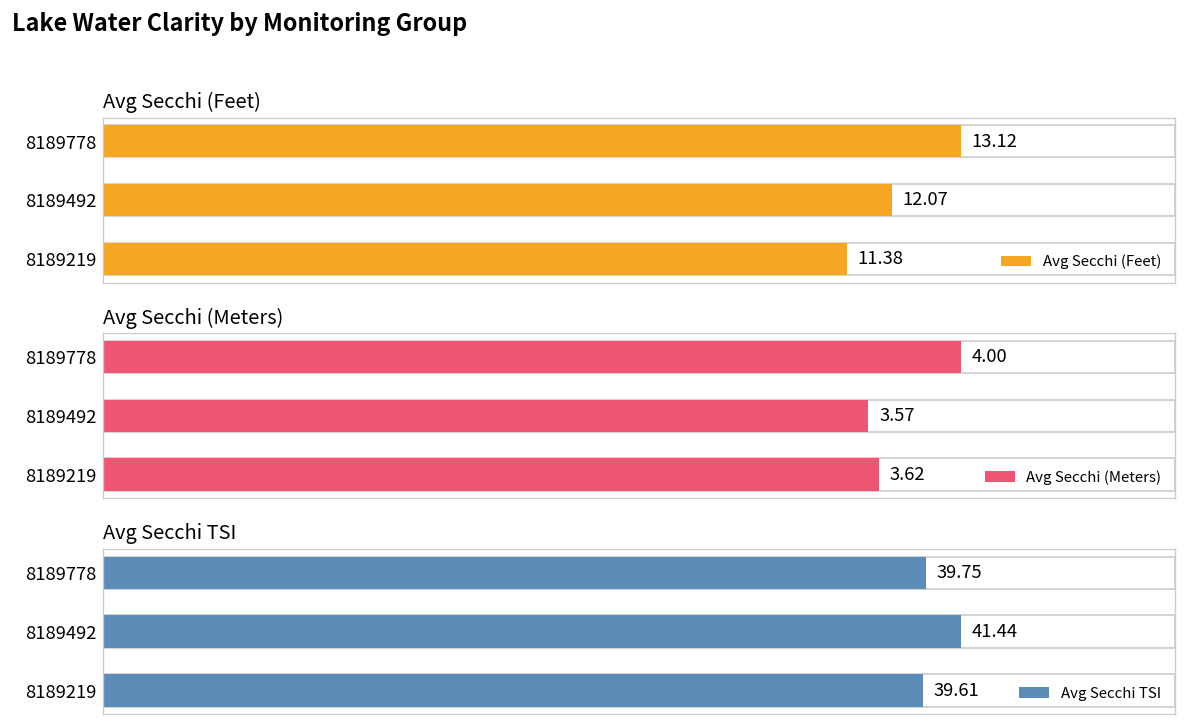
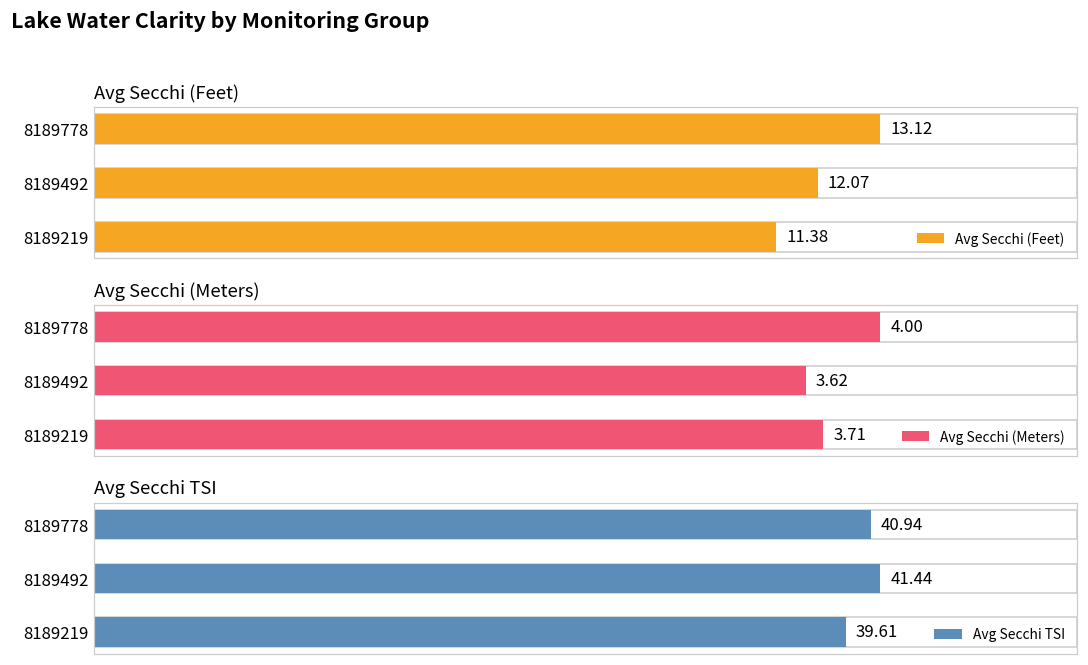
Avg Secchi (Meters), 8189492: 3.57 -> 3.62
Avg Secchi (Meters), 8189219: 3.62 -> 3.71
Avg Secchi TSI, 8189778: 39.75 -> 40.94
